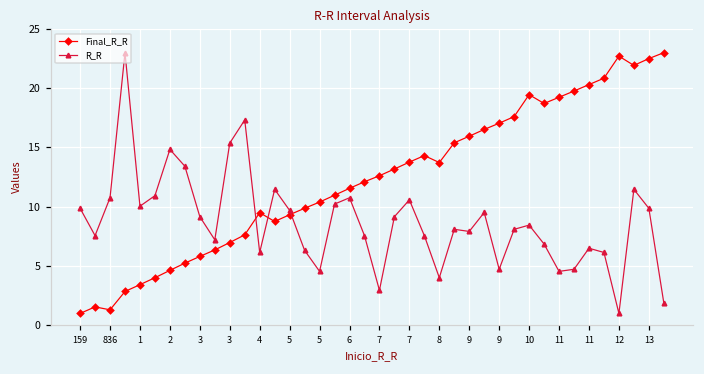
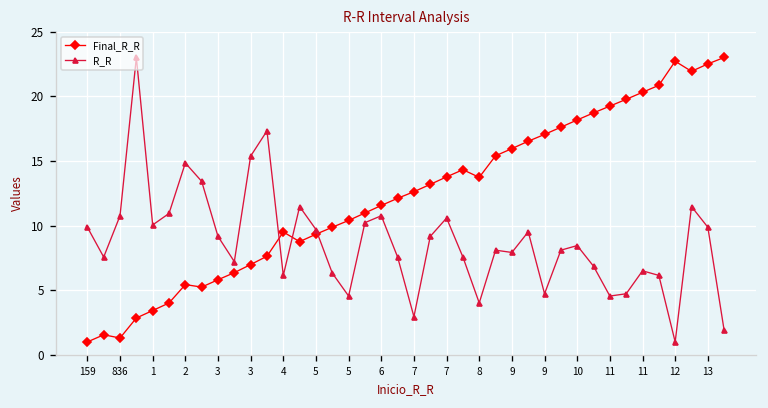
Final_R_R, 2: 4.6 -> 5.4
Final_R_R, 10: 19.5 -> 18.2
